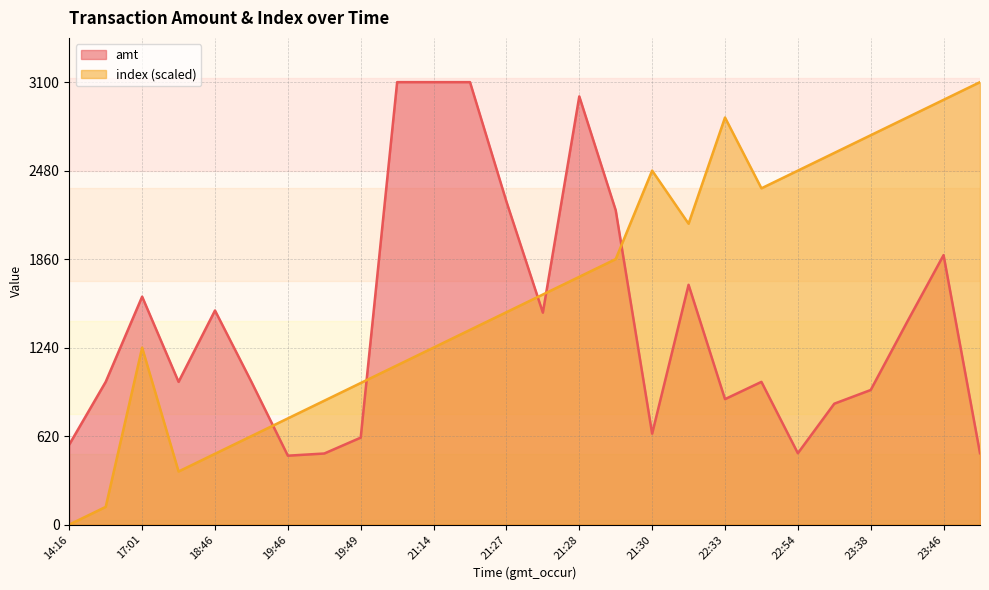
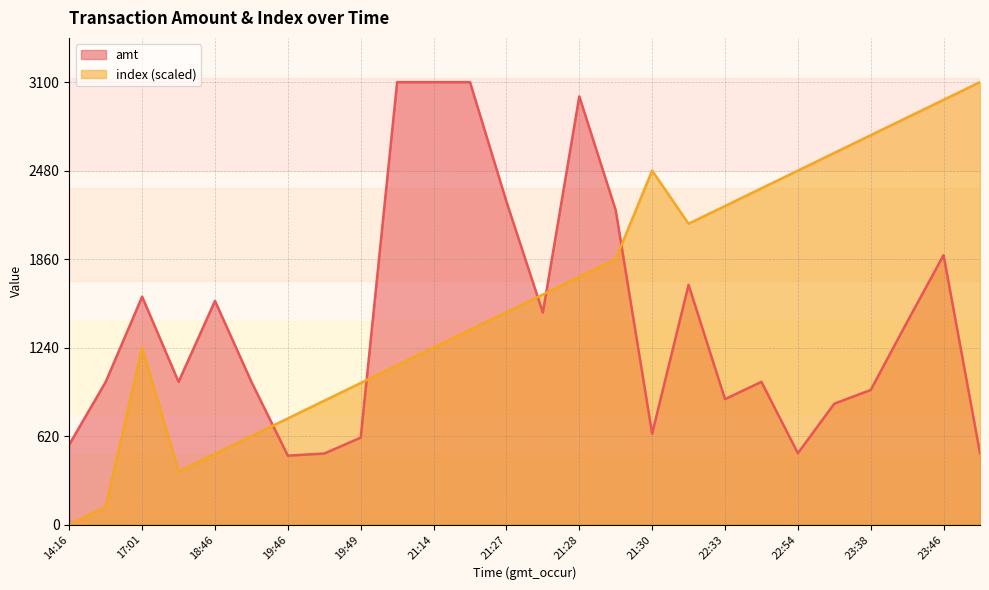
amt, 18:46: 1500 -> 1570
index (scaled), 22:33: 2850 -> 2230
